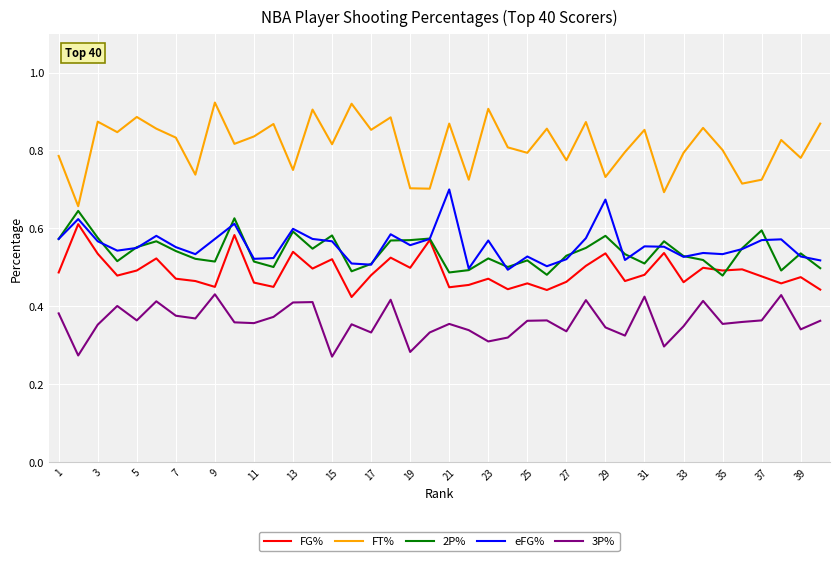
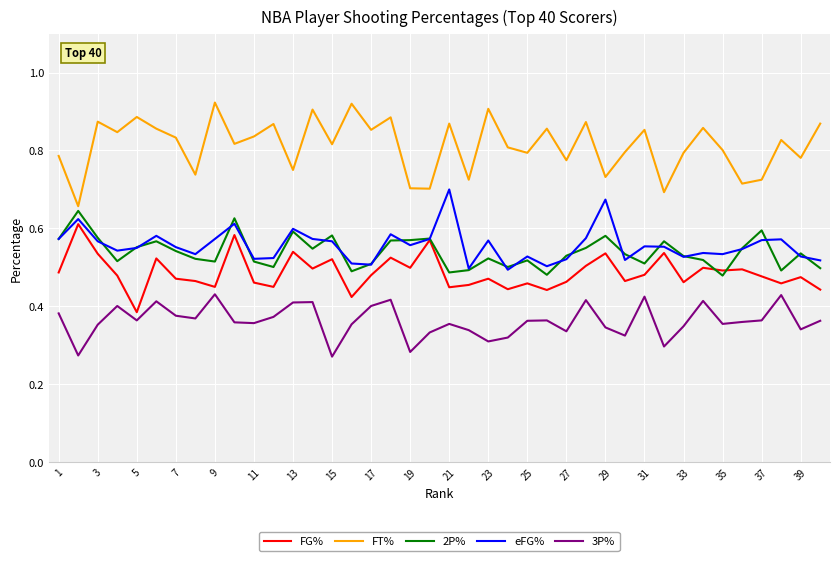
FG%, 5: 0.49 -> 0.39
3P%, 17: 0.33 -> 0.40
